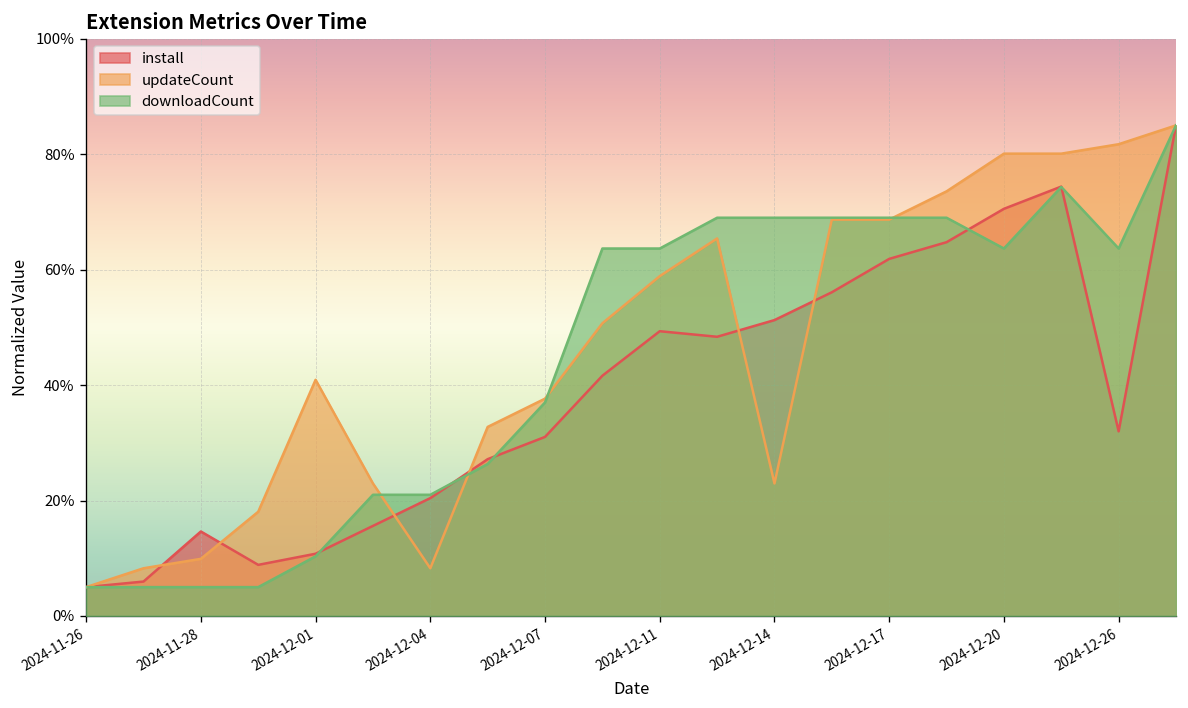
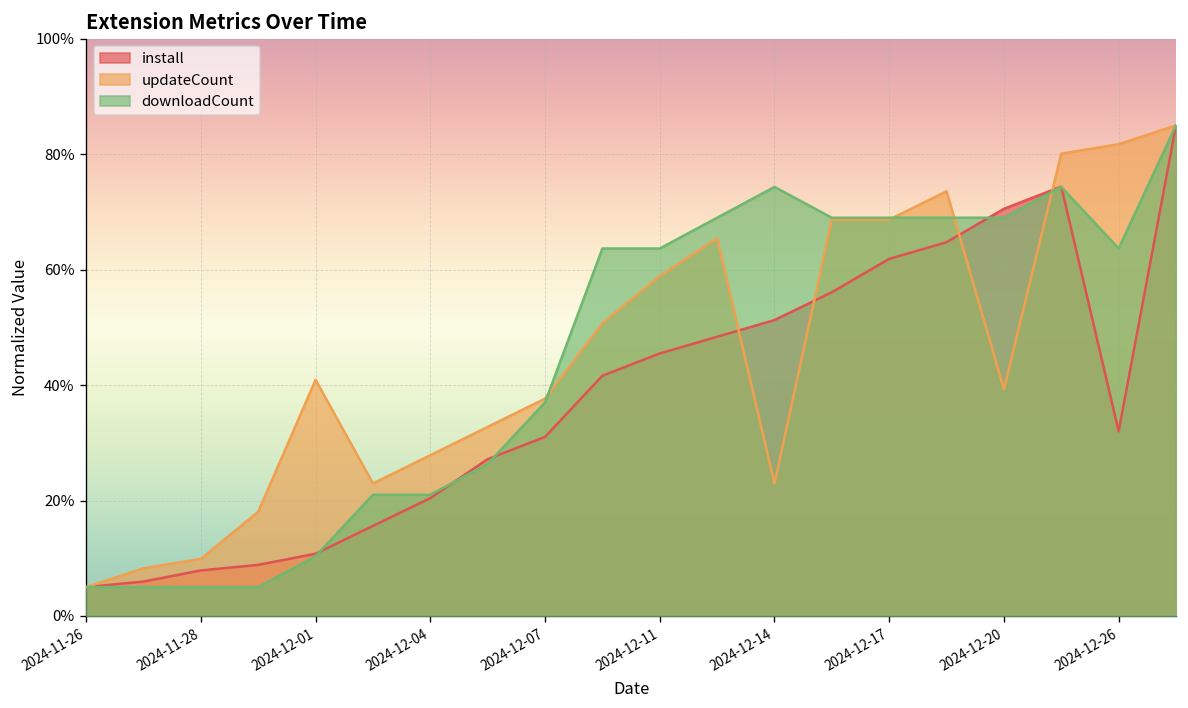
install, 2024-11-28: 15% -> 8%
updateCount, 2024-12-04: 8% -> 28%
install, 2024-12-11: 49% -> 45%
downloadCount, 2024-12-14: 69% -> 74%
updateCount, 2024-12-20: 80% -> 39%
downloadCount, 2024-12-20: 64% -> 69%
